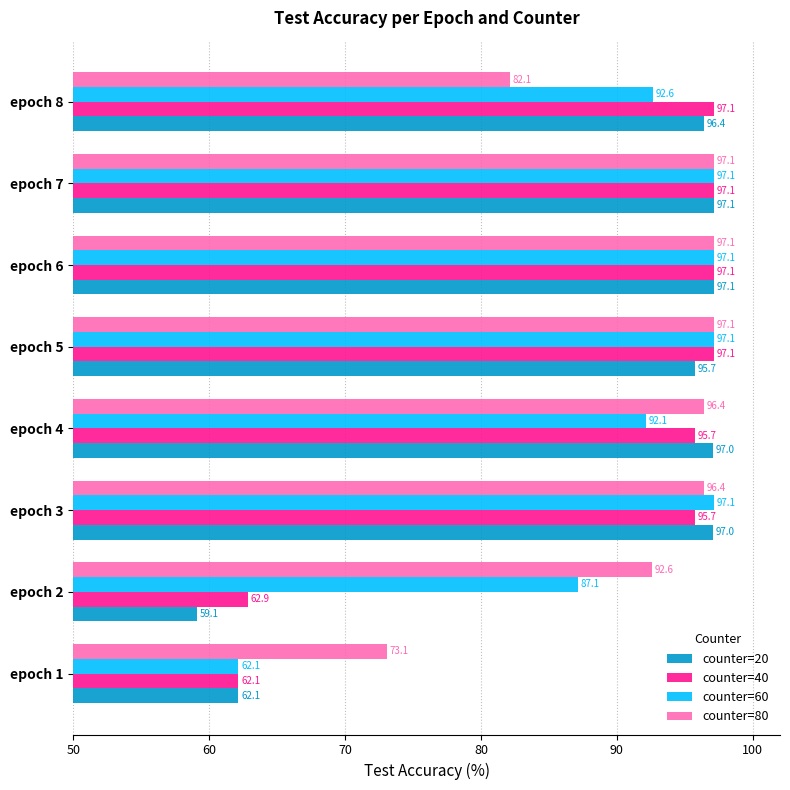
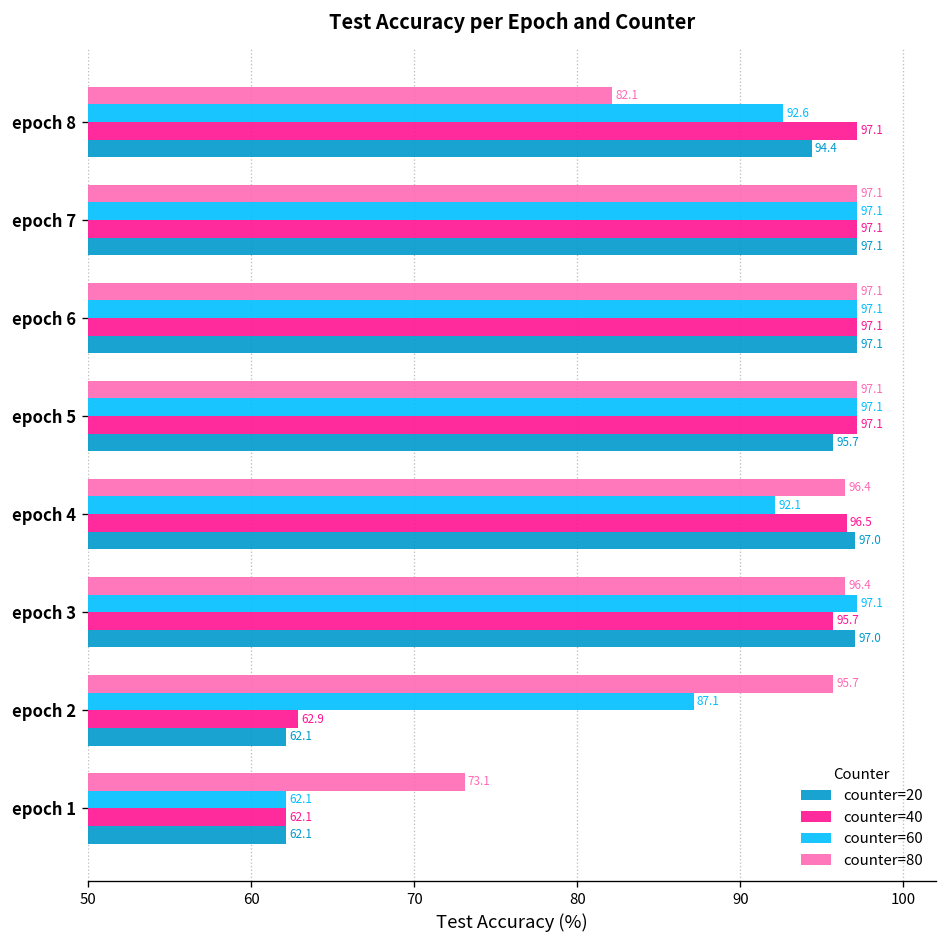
counter=20, epoch 8: 96.4 -> 94.4
counter=40, epoch 4: 95.7 -> 96.5
counter=80, epoch 2: 92.6 -> 95.7
counter=20, epoch 2: 59.1 -> 62.1
